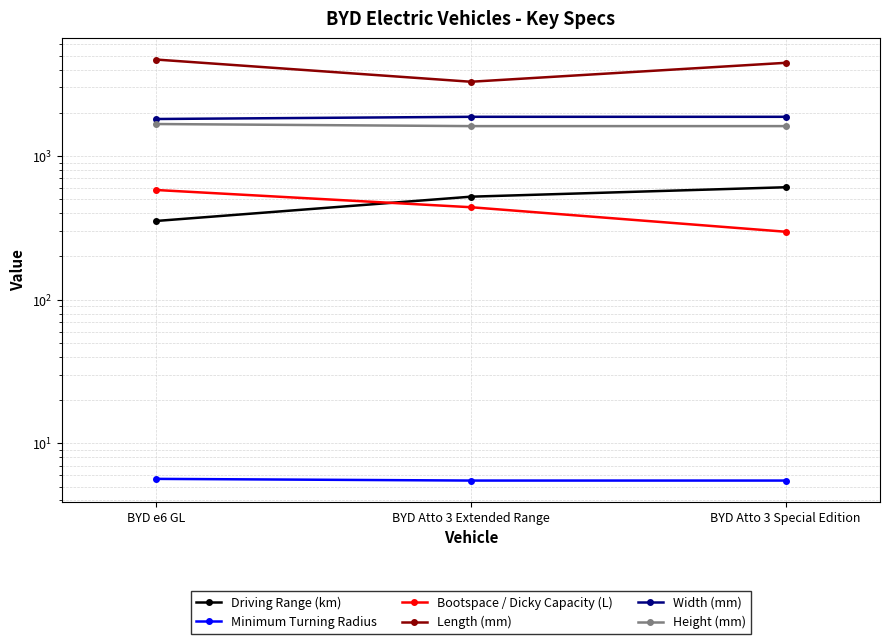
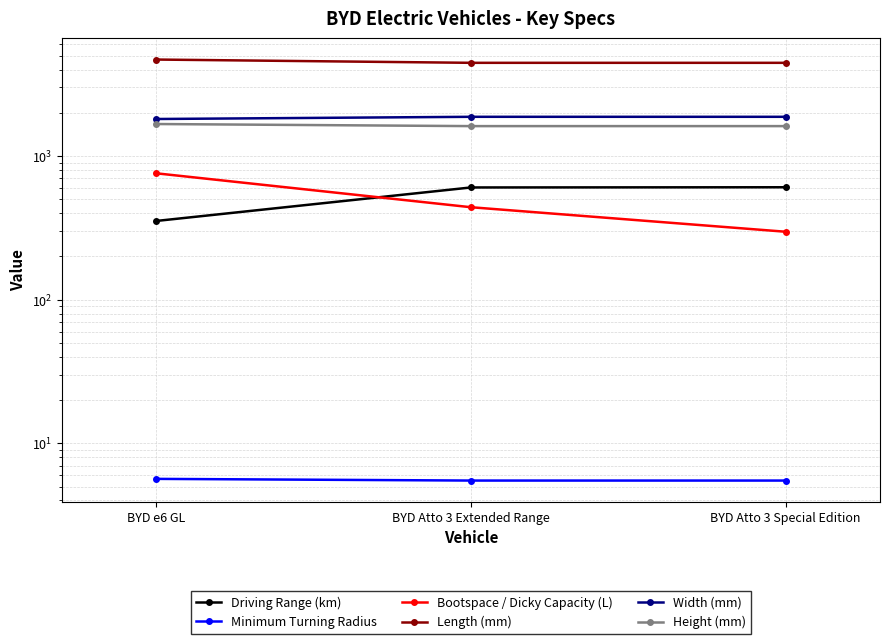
Bootspace / Dicky Capacity (L), BYD e6 GL: 580 -> 800
Driving Range (km), BYD Atto 3 Extended Range: 520 -> 600
Length (mm), BYD Atto 3 Extended Range: 3300 -> 4500
